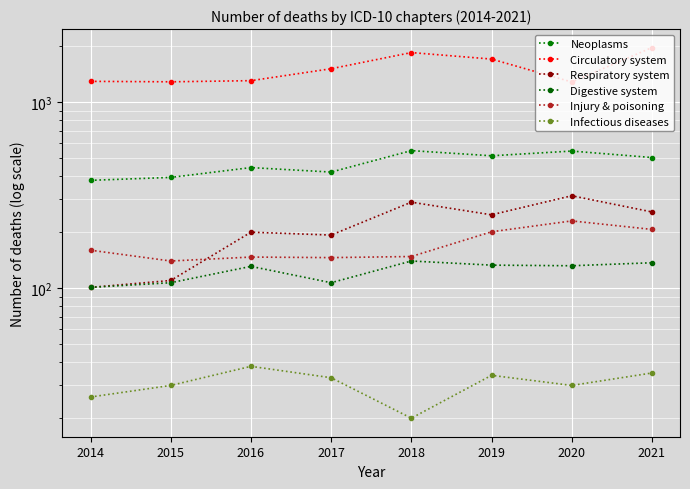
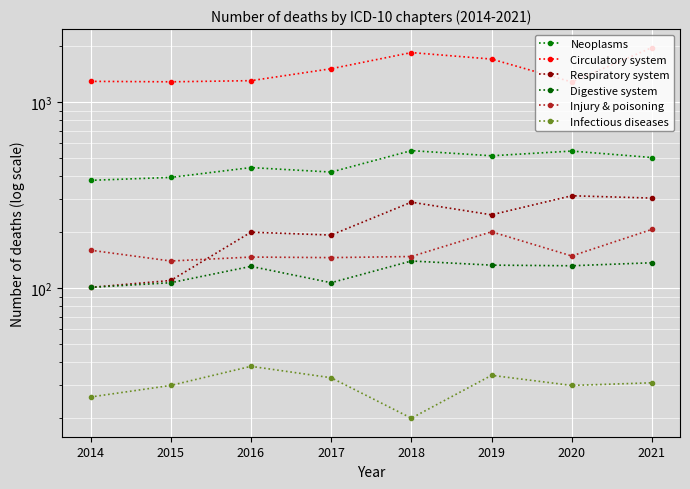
Injury & poisoning, 2020: 230 -> 150
Respiratory system, 2021: 260 -> 310
Infectious diseases, 2021: 35 -> 31
